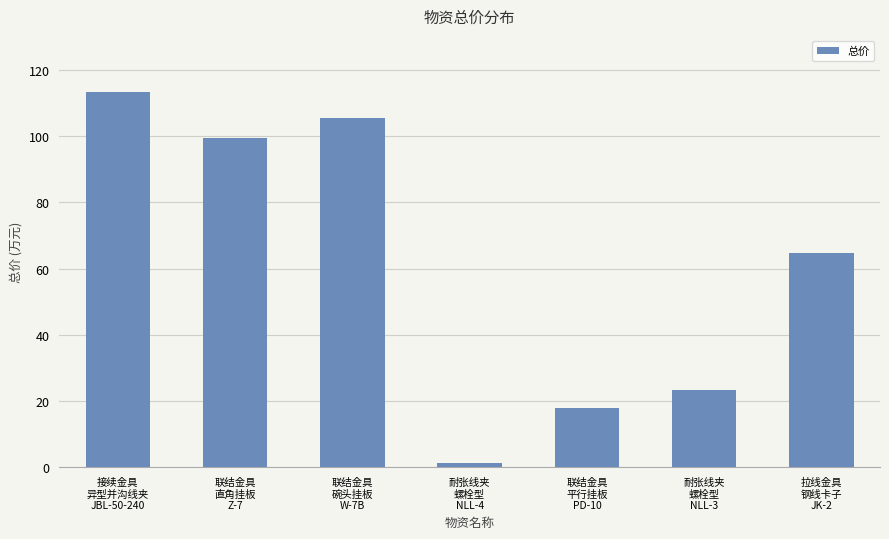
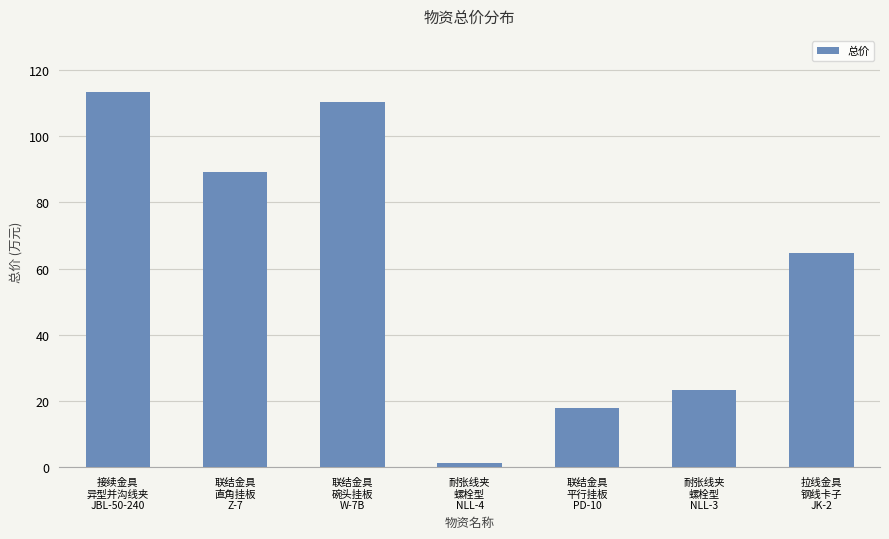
联结金具 直角挂板 Z-7: 100 -> 89
联结金具 碗头挂板 W-7B: 105 -> 110
